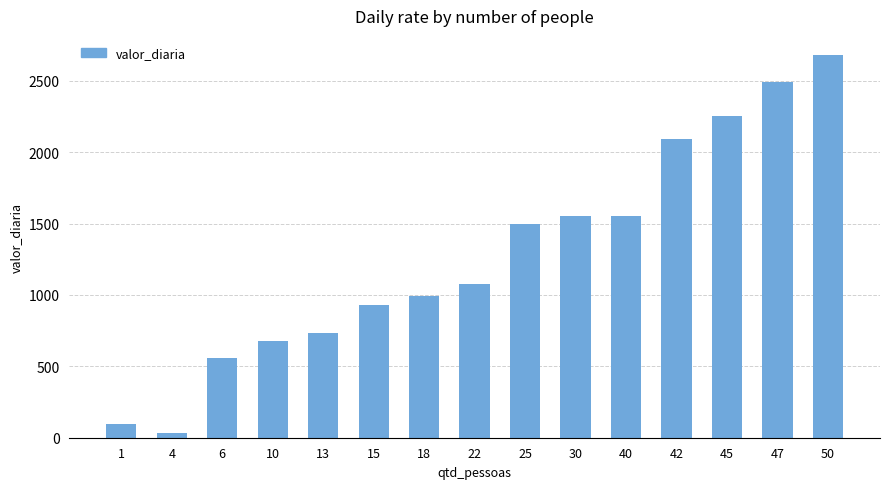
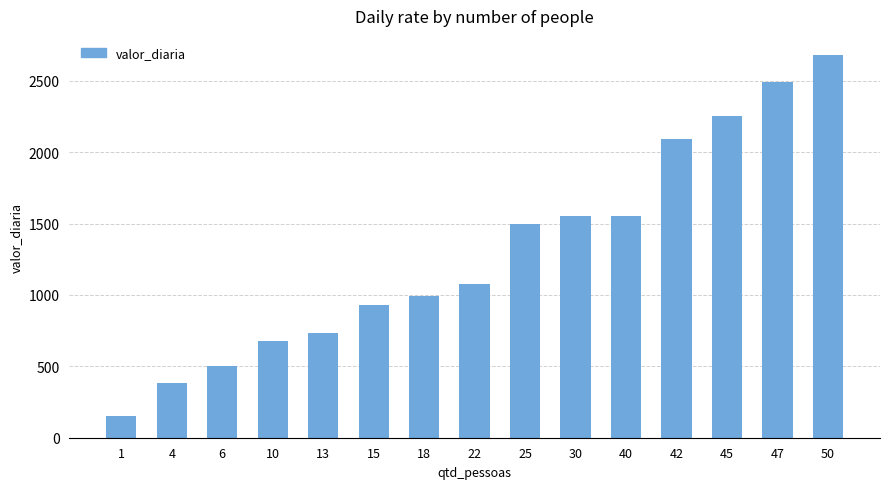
1: 90 -> 150
4: 40 -> 390
6: 560 -> 500
